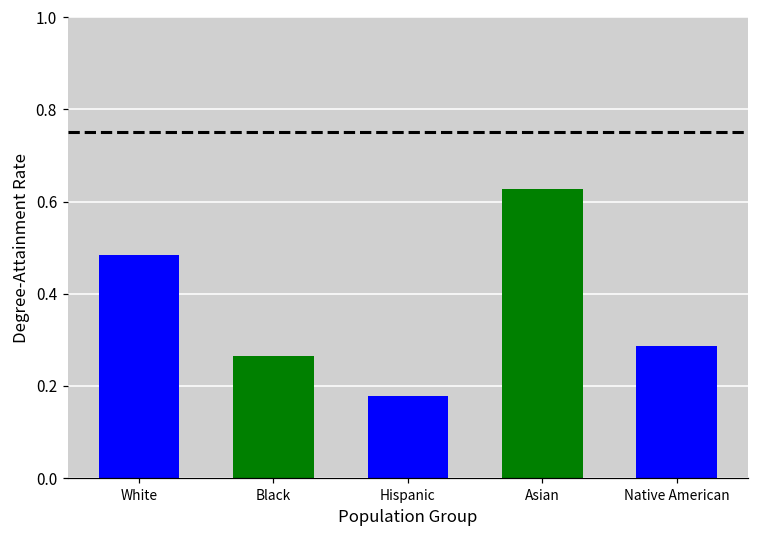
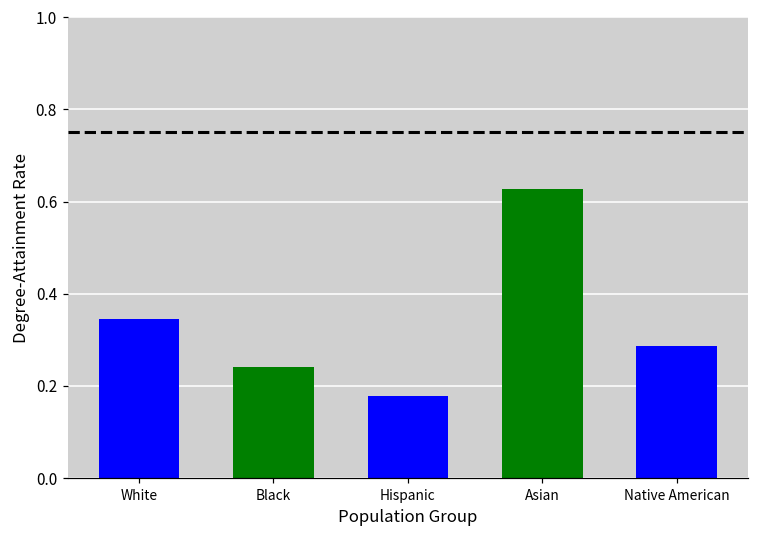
White: 0.48 -> 0.35
Black: 0.26 -> 0.24
